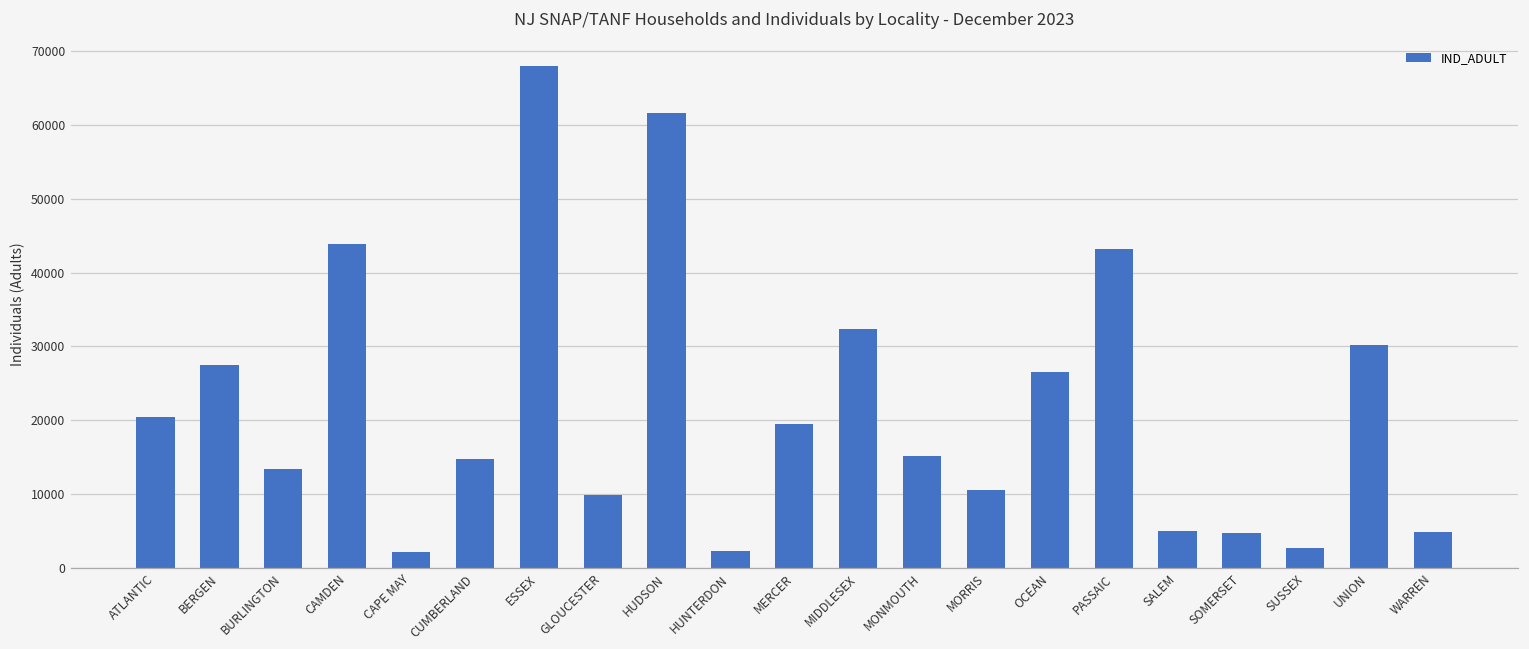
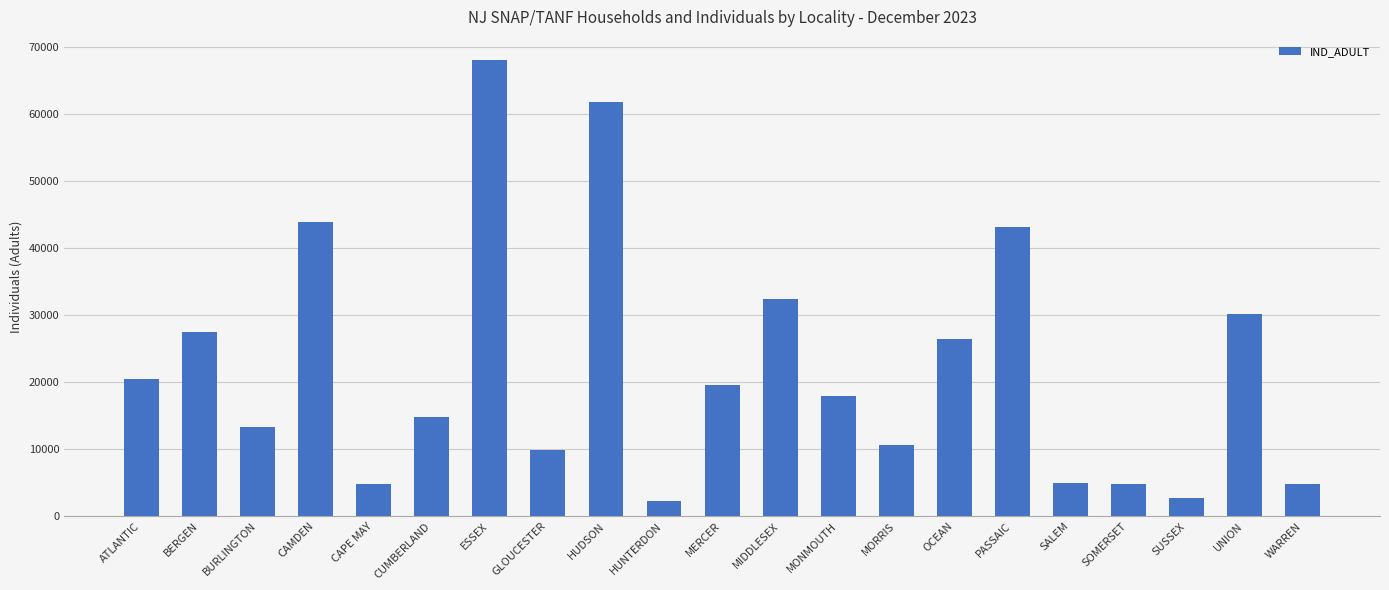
CAPE MAY: 2000 -> 5000
MONMOUTH: 15000 -> 18000
